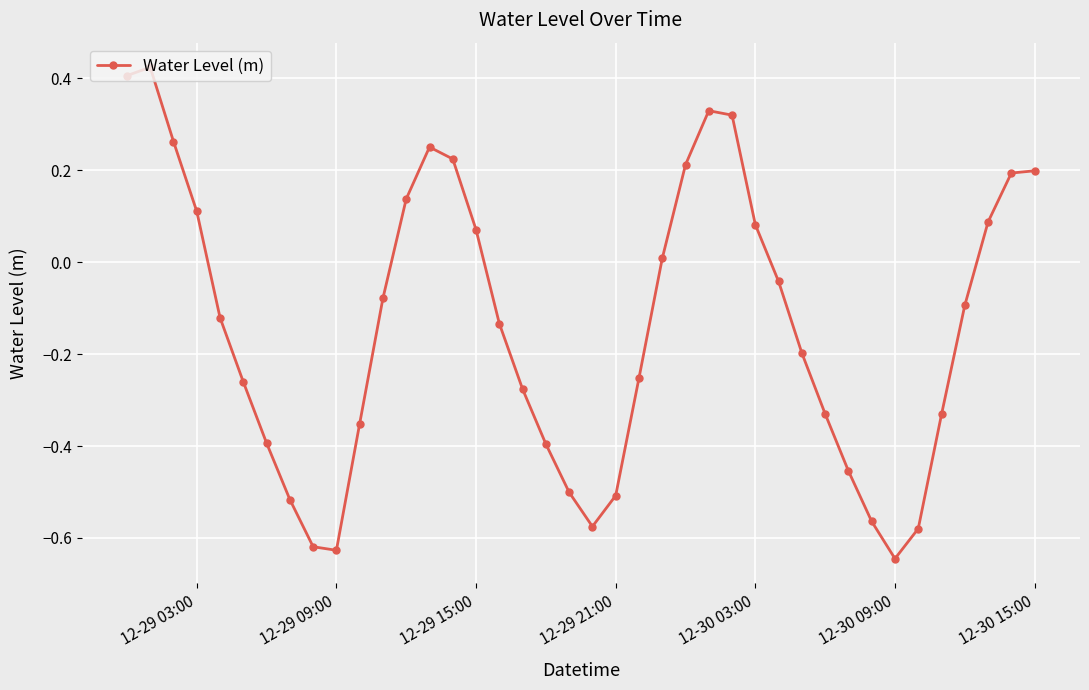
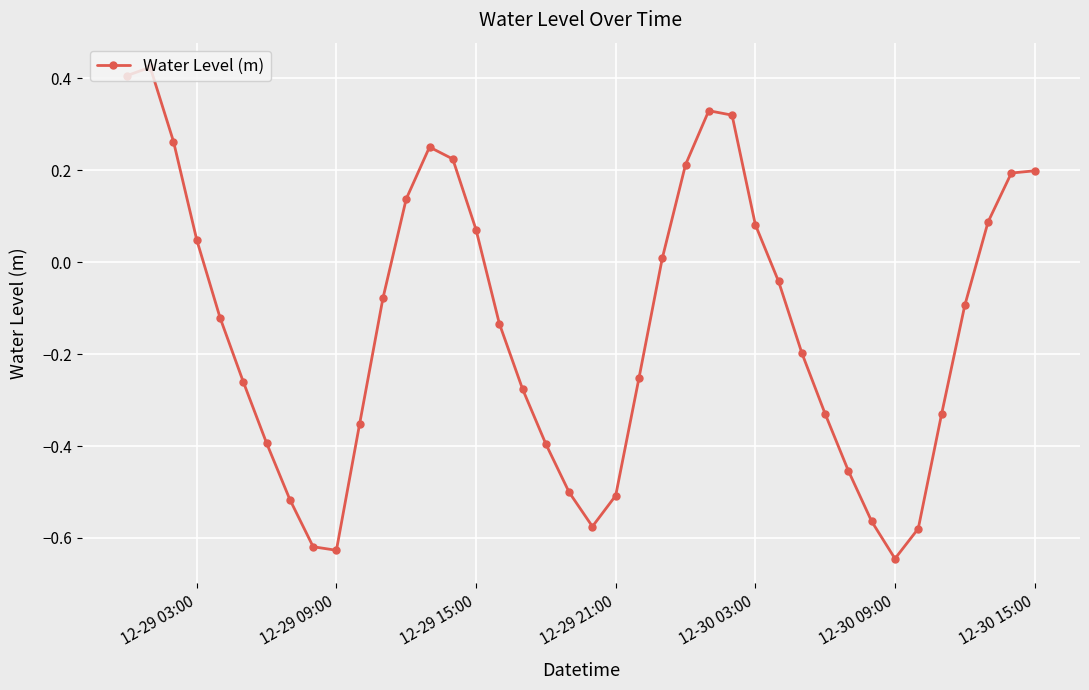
12-29 03:00: 0.11 -> 0.05
